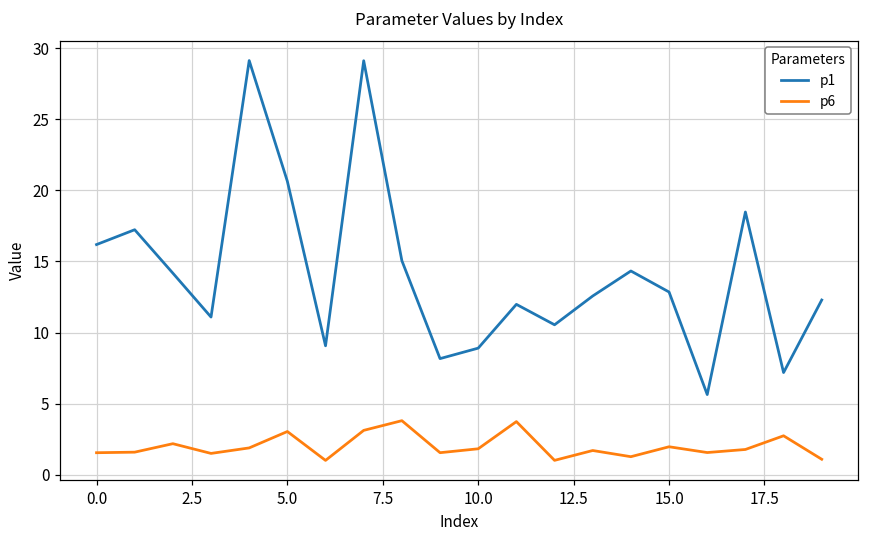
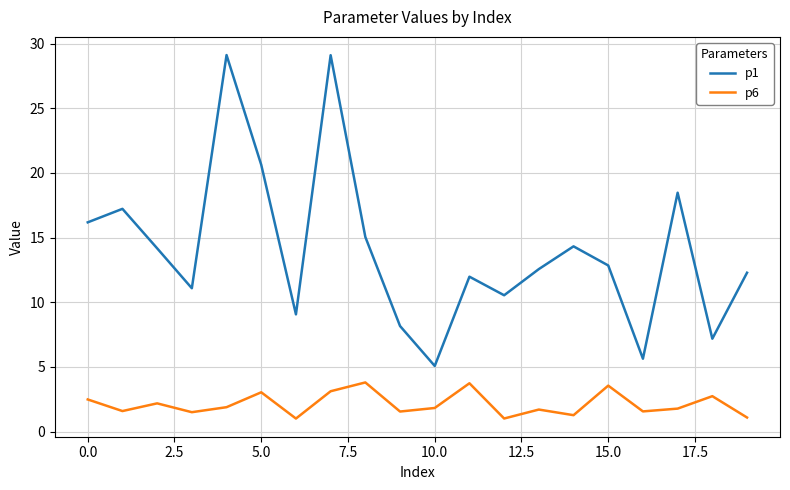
p6, 0.0: 1.5 -> 2.5
p1, 10.0: 8.9 -> 5.1
p6, 15.0: 2.0 -> 3.6
